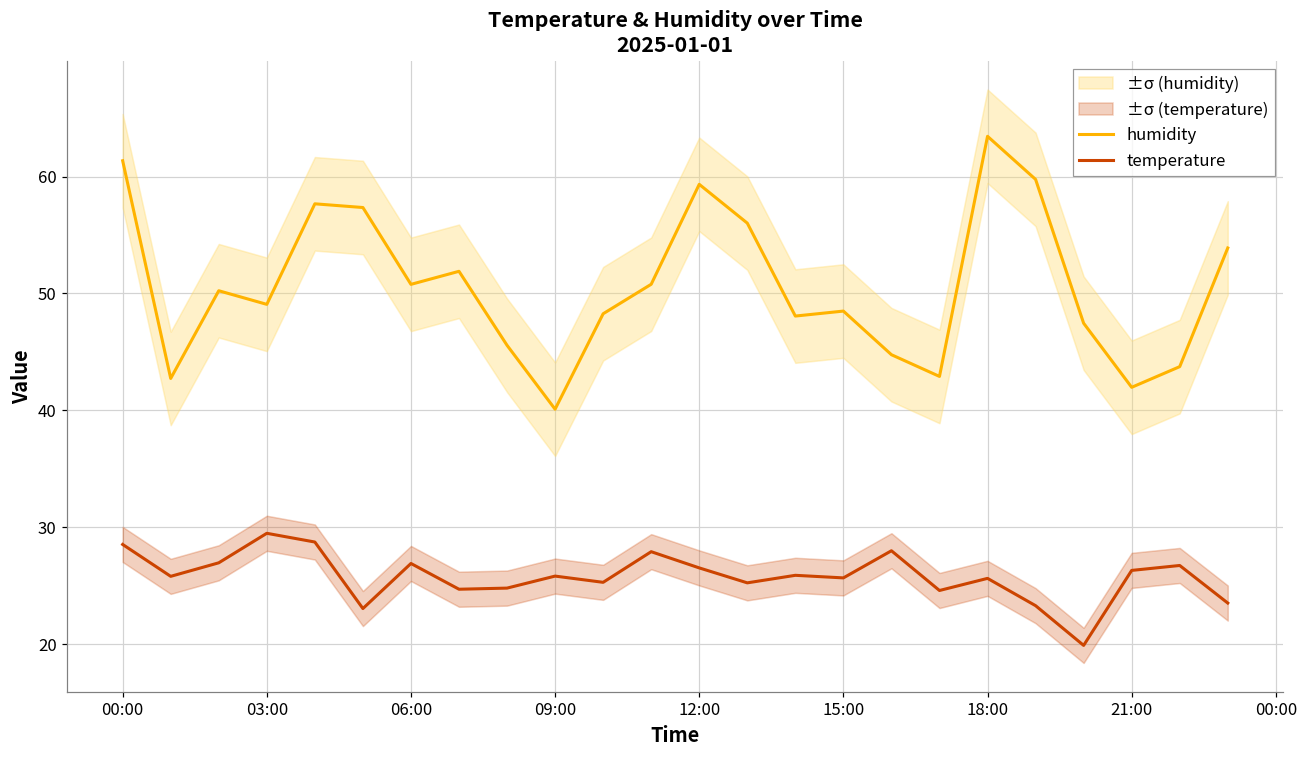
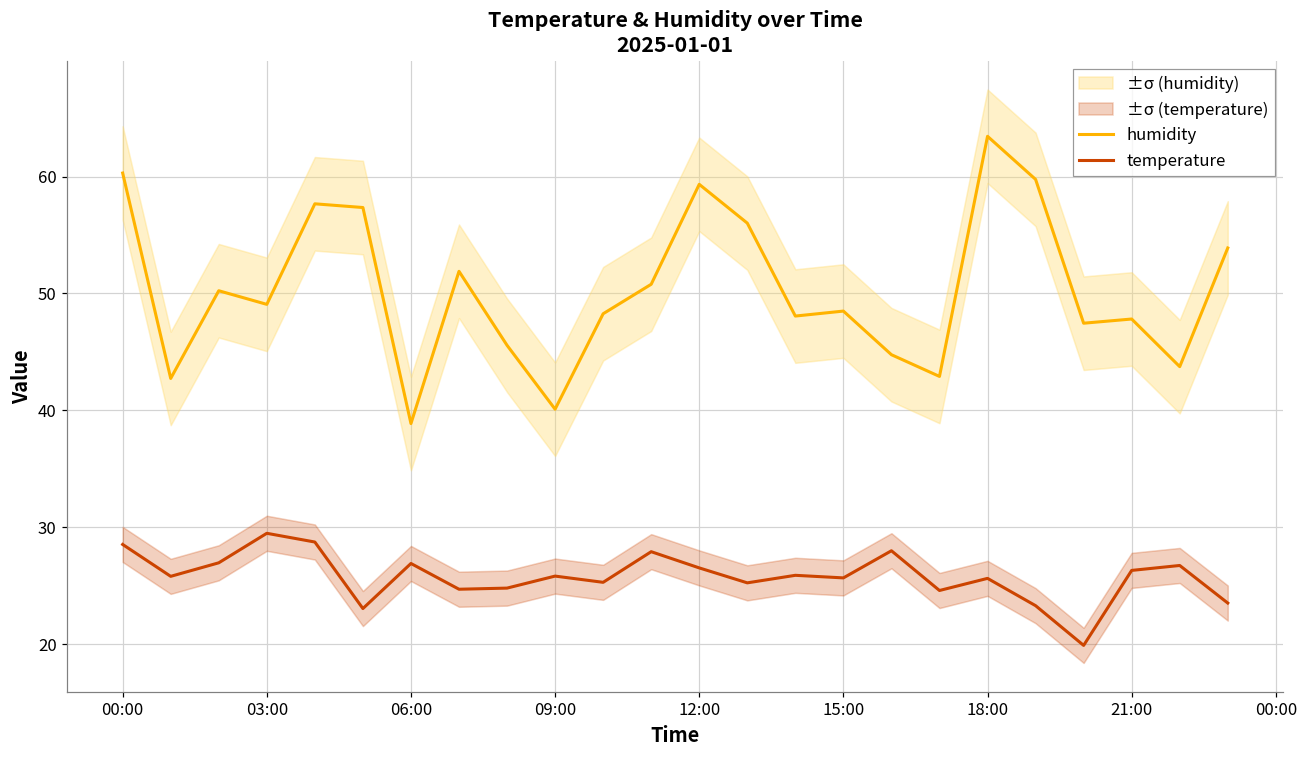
humidity, 00:00: 61.3 -> 60.3
humidity, 06:00: 50.8 -> 38.9
humidity, 21:00: 42.0 -> 47.8
